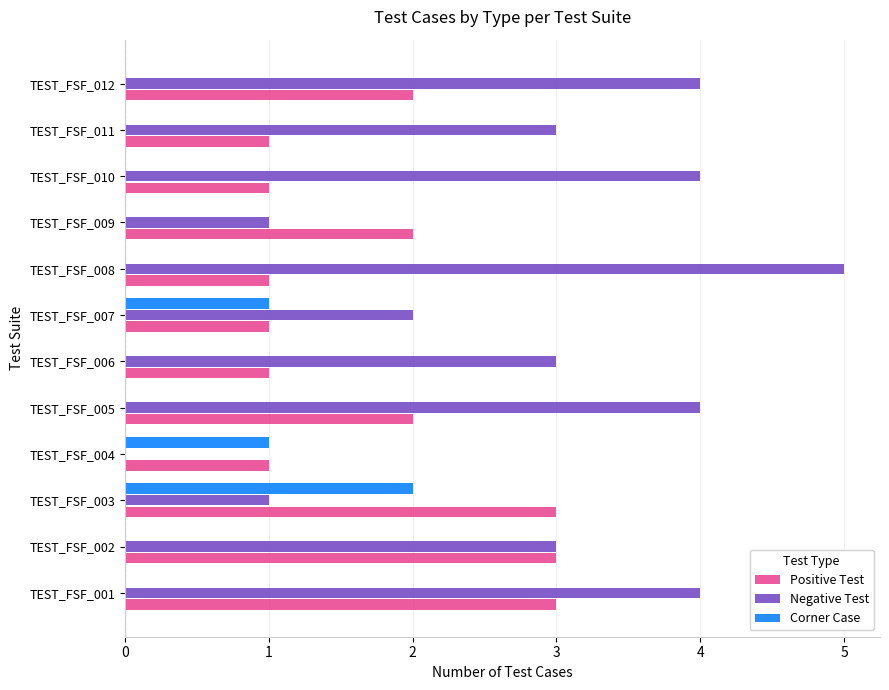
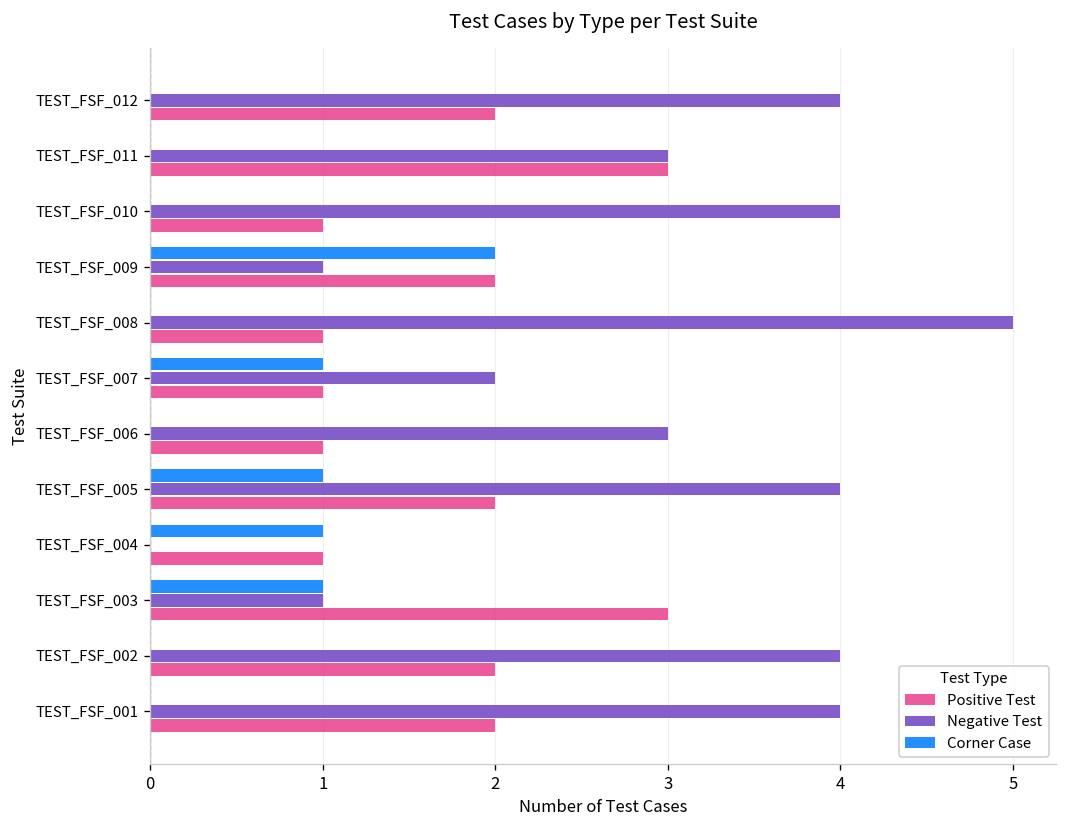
Positive Test, TEST_FSF_011: 1 -> 3
Corner Case, TEST_FSF_009: 0 -> 2
Corner Case, TEST_FSF_005: 0 -> 1
Corner Case, TEST_FSF_003: 2 -> 1
Negative Test, TEST_FSF_002: 3 -> 4
Positive Test, TEST_FSF_002: 3 -> 2
Positive Test, TEST_FSF_001: 3 -> 2
